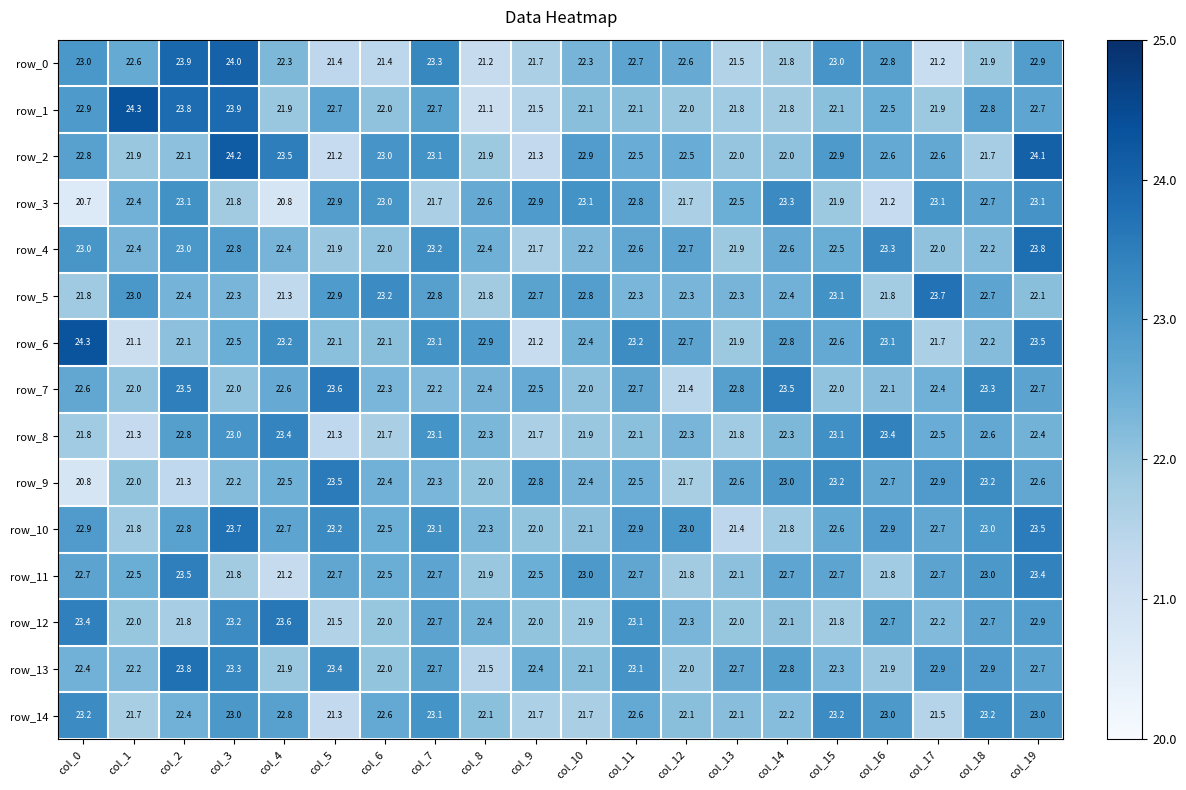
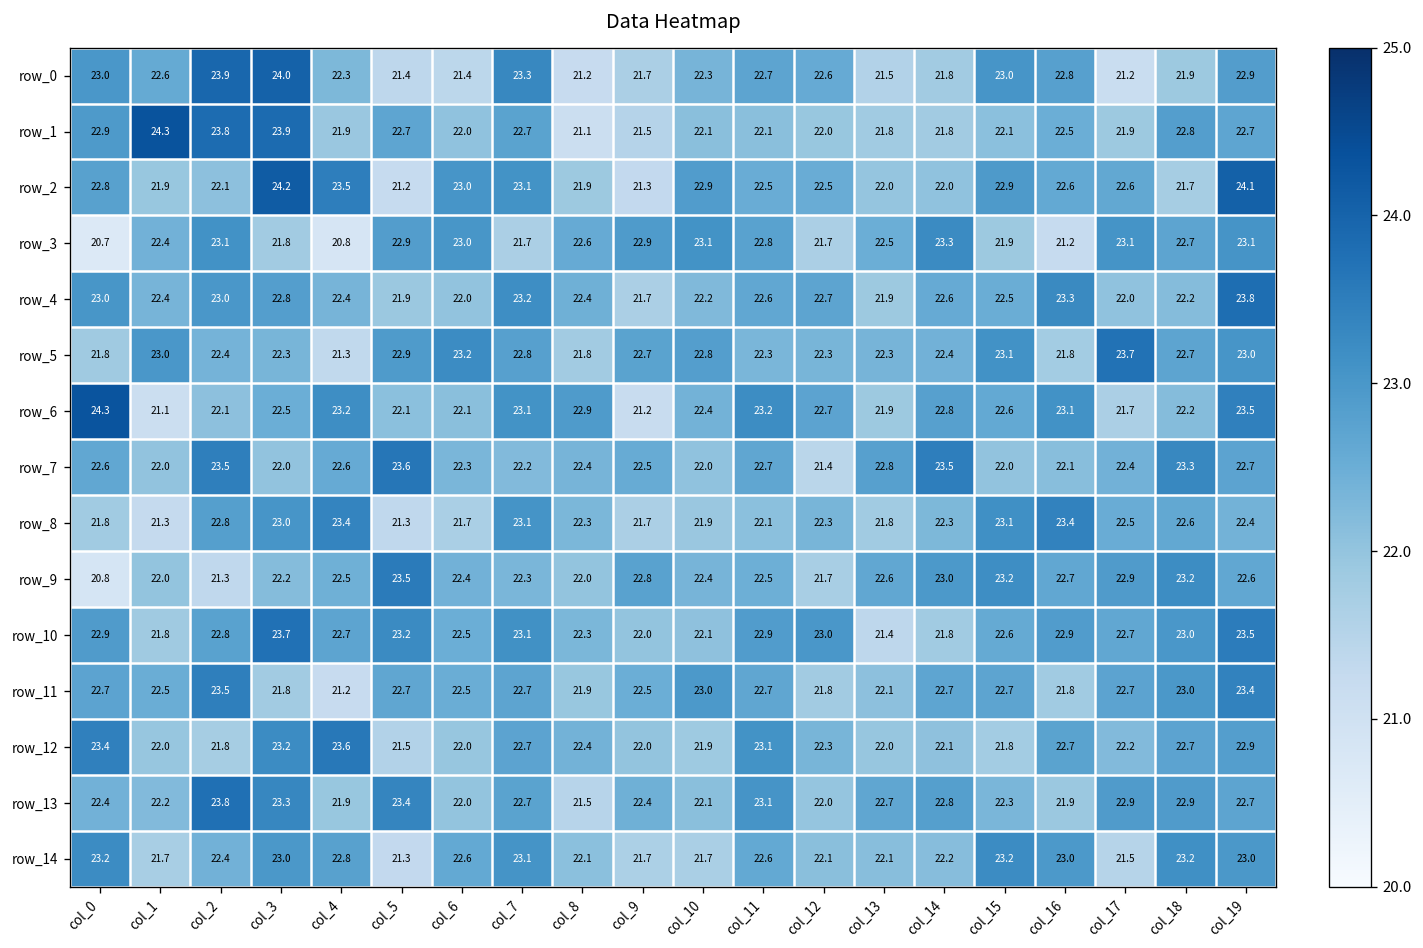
row_5, col_19: 22.1 -> 23.0
